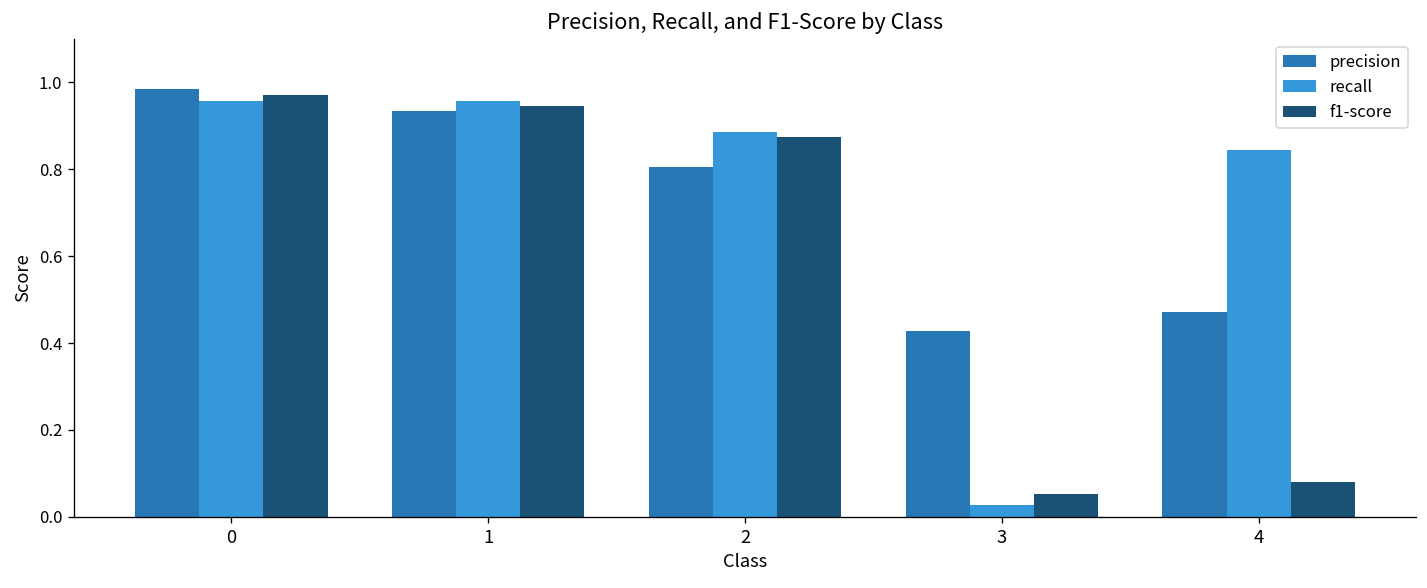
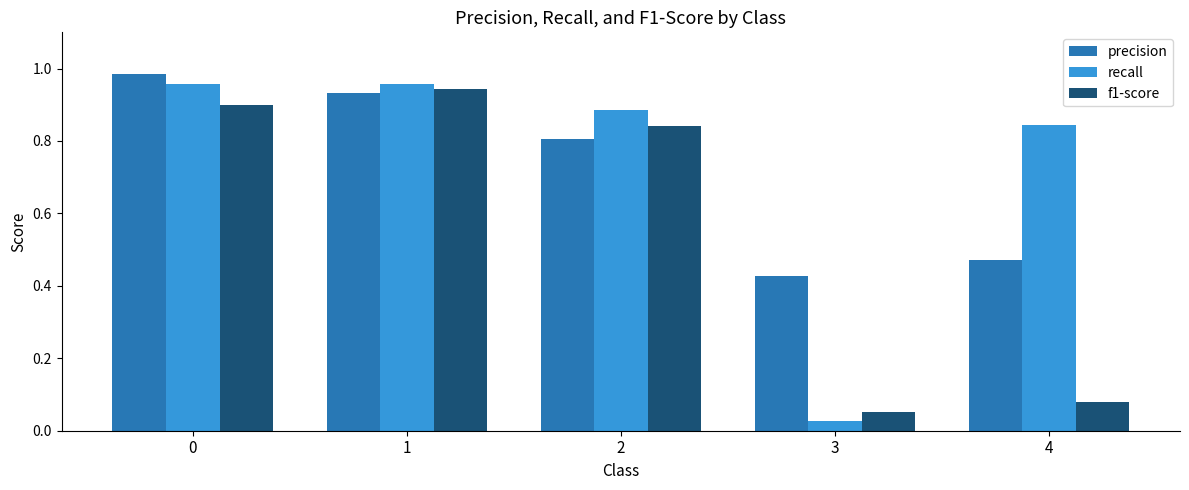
f1-score, 0: 0.97 -> 0.90
f1-score, 2: 0.87 -> 0.84
